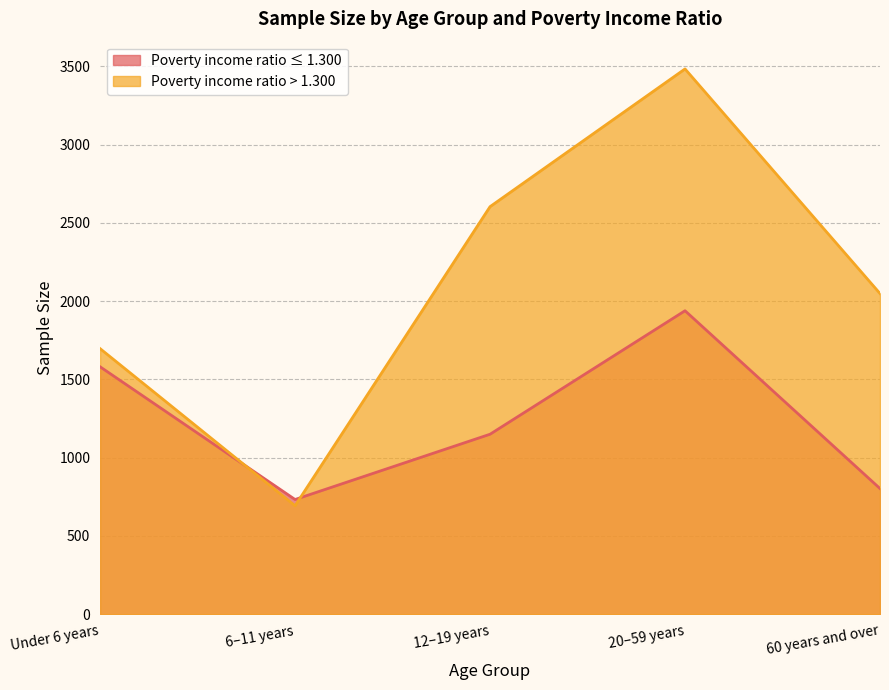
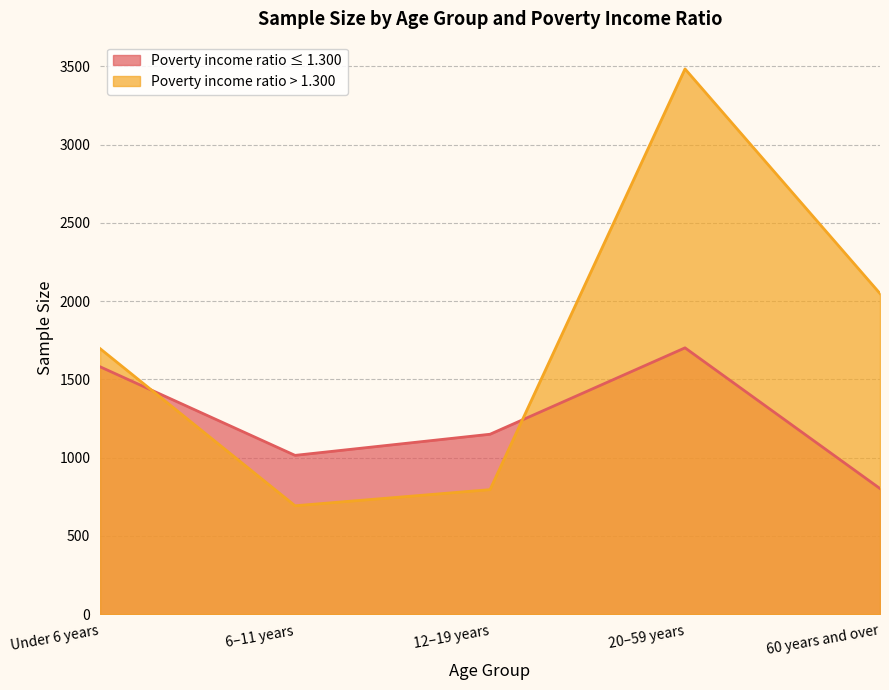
Poverty income ratio ≤ 1.300, 6–11 years: 730 -> 1020
Poverty income ratio > 1.300, 12–19 years: 2600 -> 800
Poverty income ratio ≤ 1.300, 20–59 years: 1940 -> 1700
